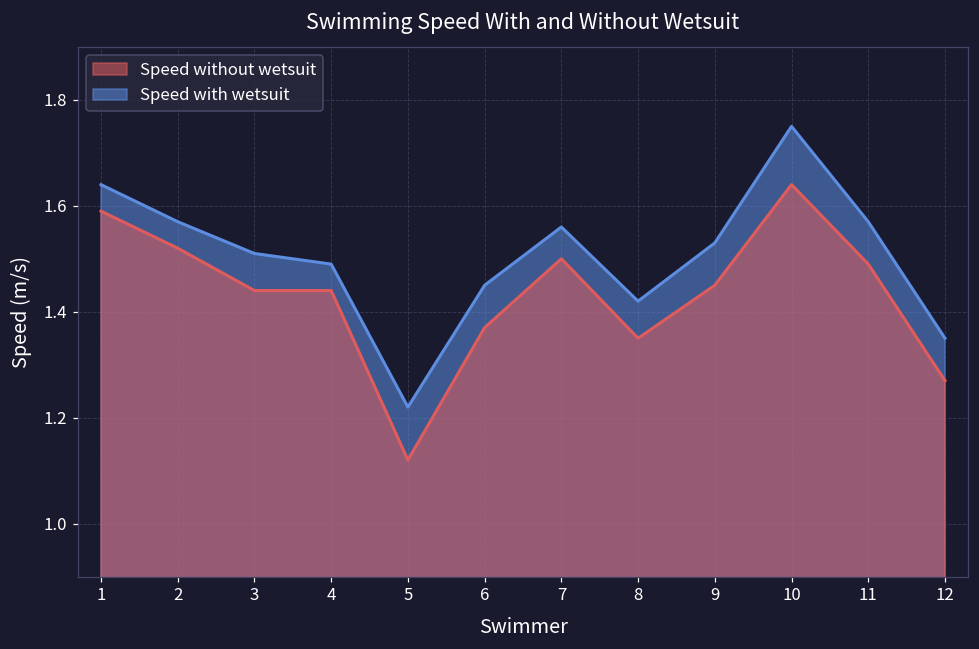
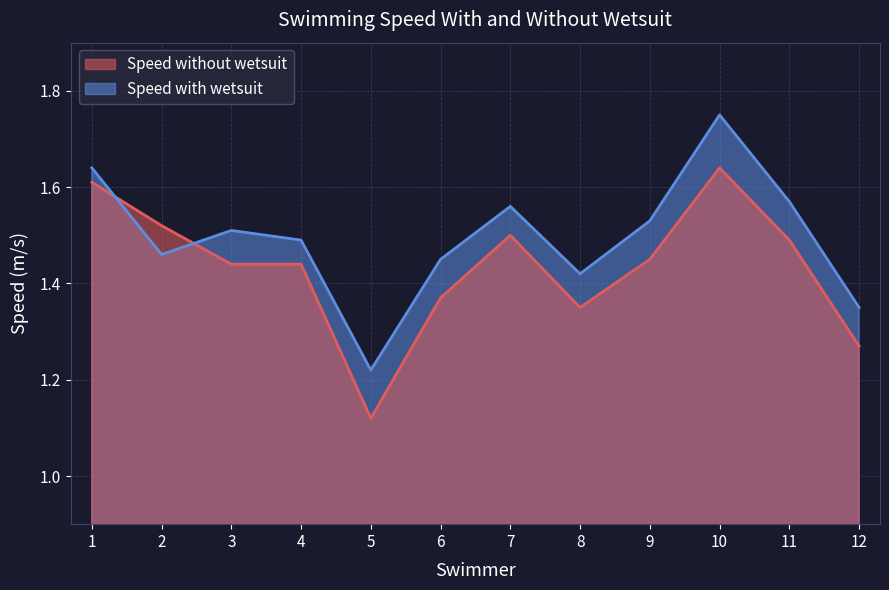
Speed without wetsuit, 1: 1.59 -> 1.61
Speed with wetsuit, 2: 1.57 -> 1.46
